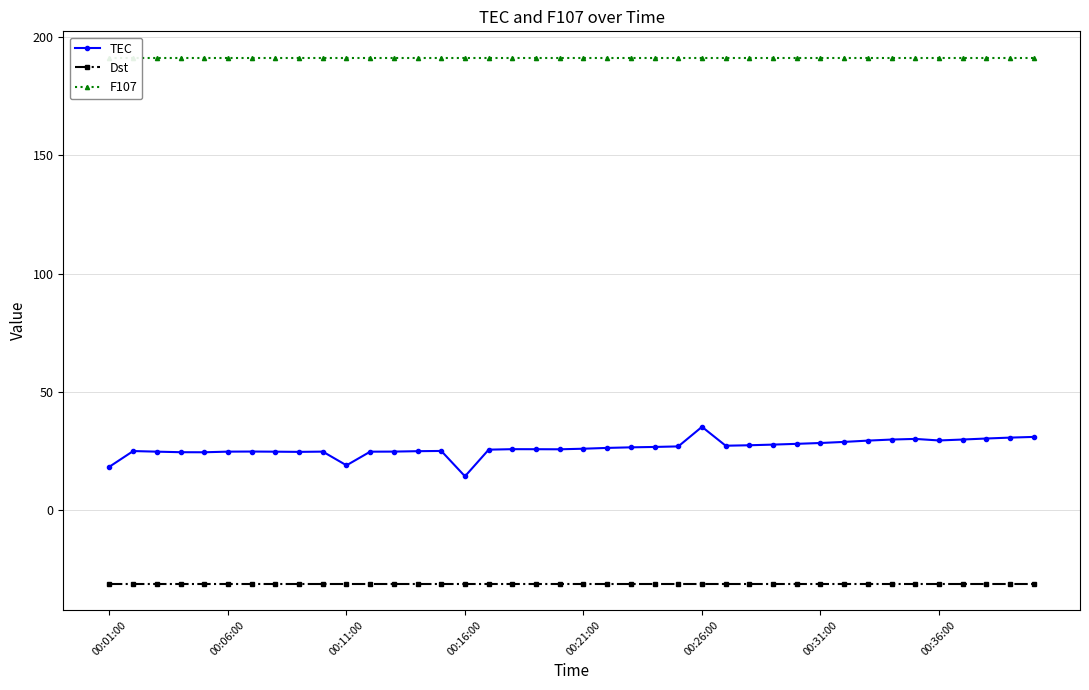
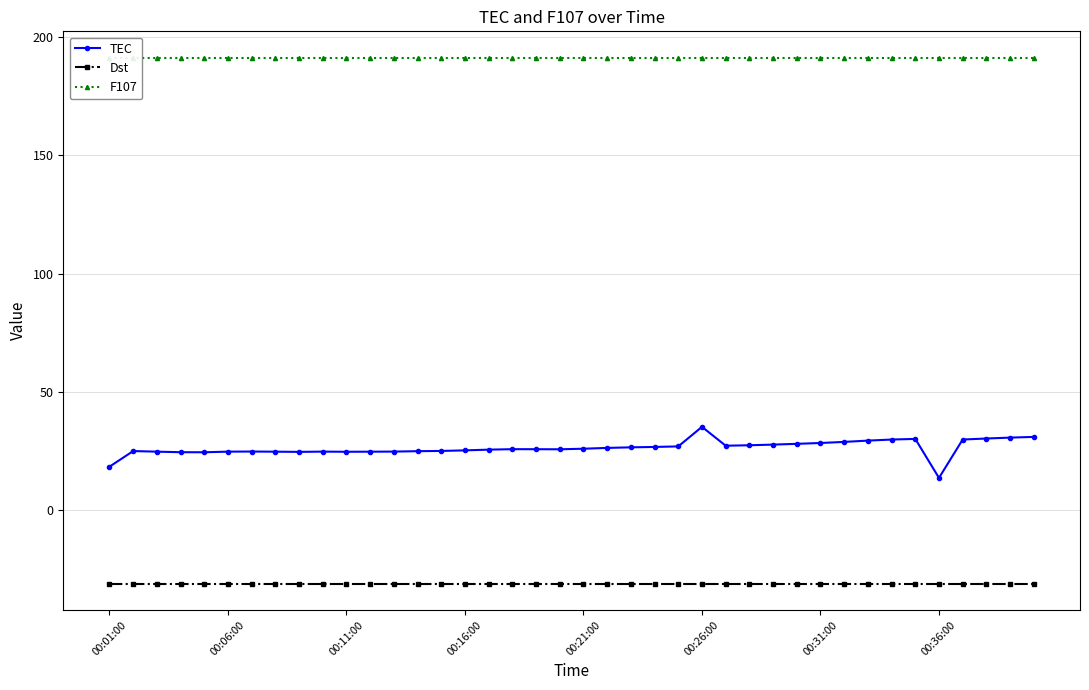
TEC, 00:11:00: 19 -> 25
TEC, 00:16:00: 14 -> 25
TEC, 00:36:00: 30 -> 14
